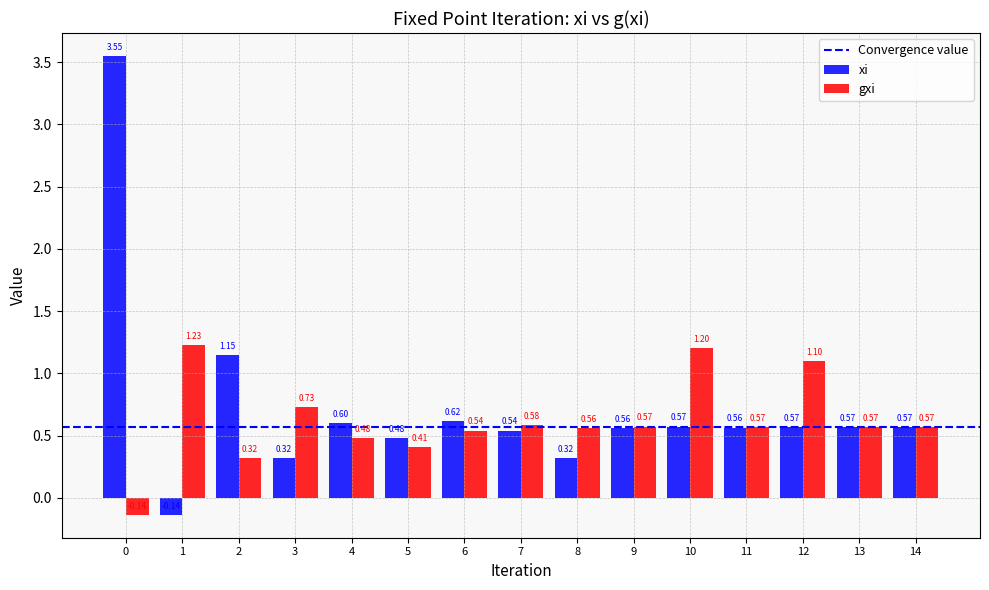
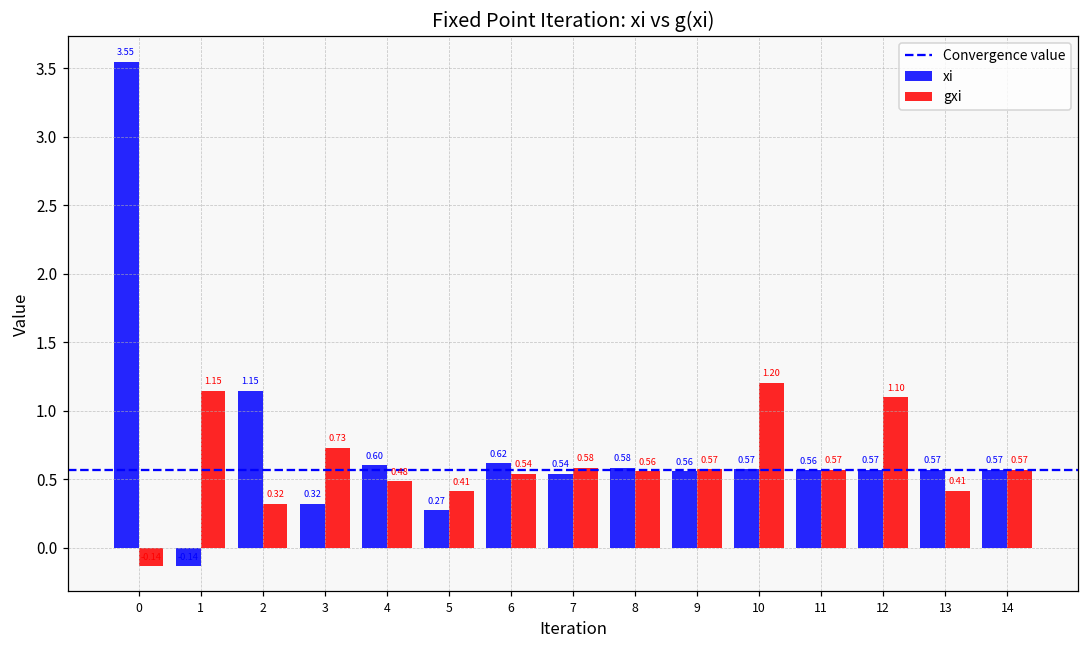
gxi, 1: 1.23 -> 1.15
xi, 5: 0.48 -> 0.27
xi, 8: 0.32 -> 0.58
gxi, 13: 0.57 -> 0.41
